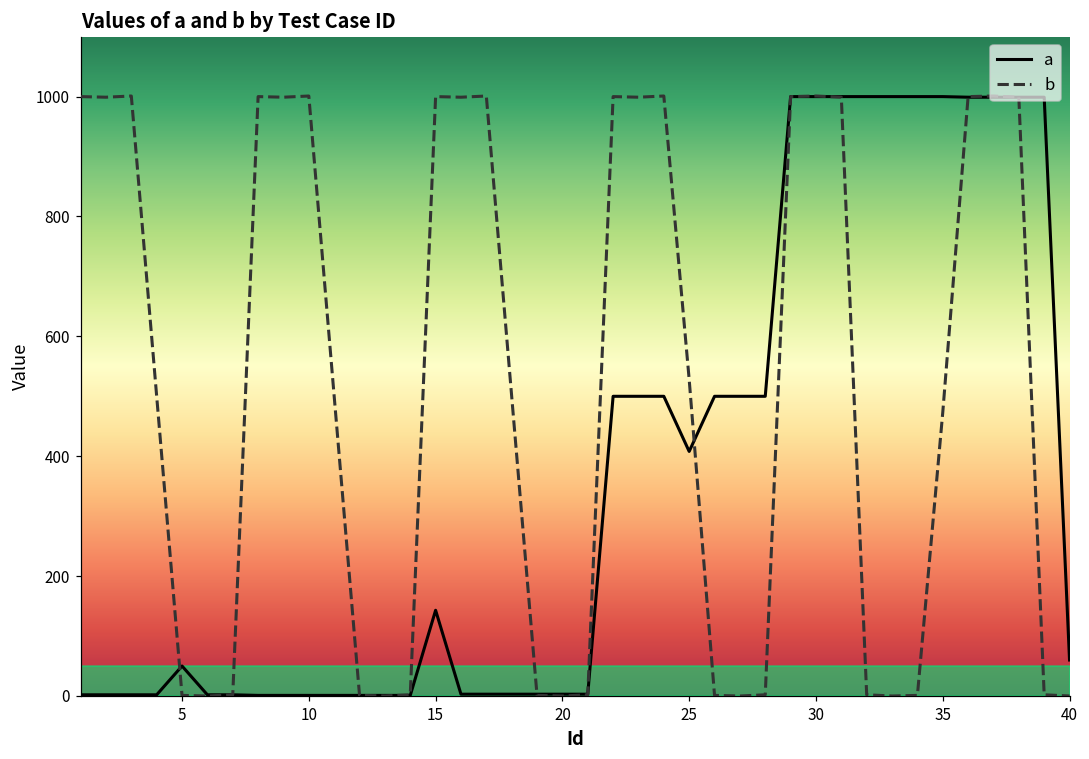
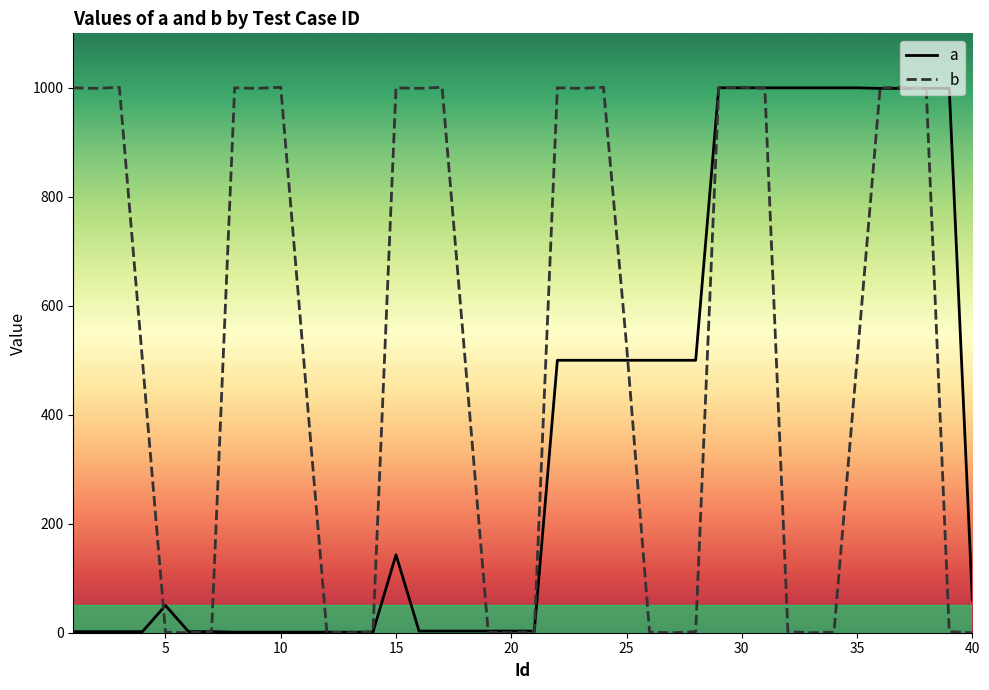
a, 25: 410 -> 500
b, 35: 470 -> 500
